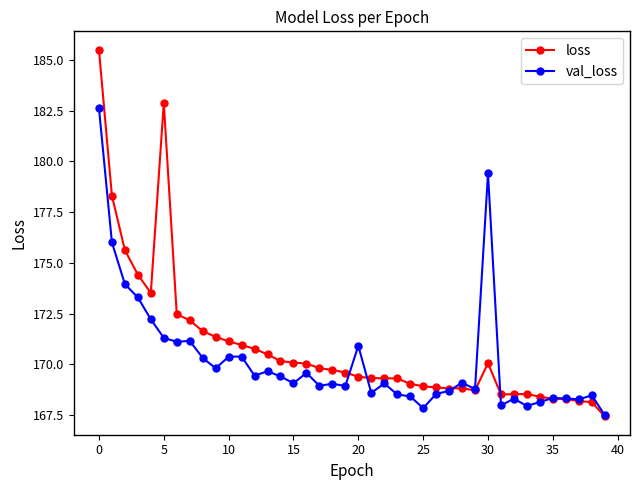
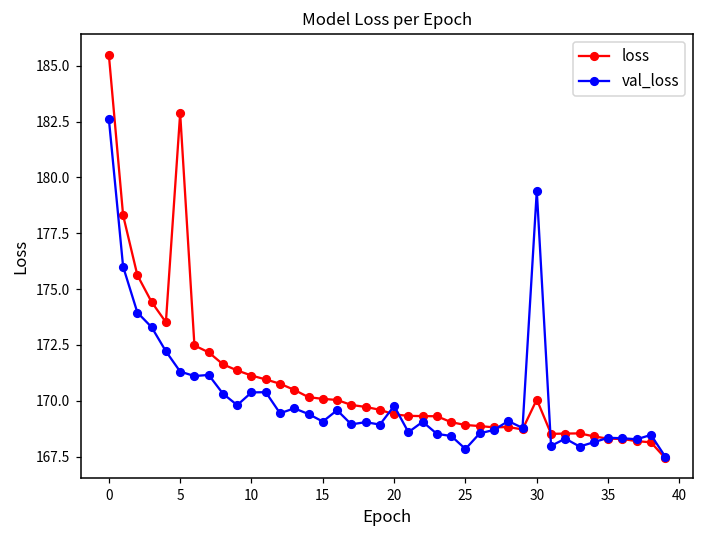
val_loss, 20: 170.9 -> 169.8
